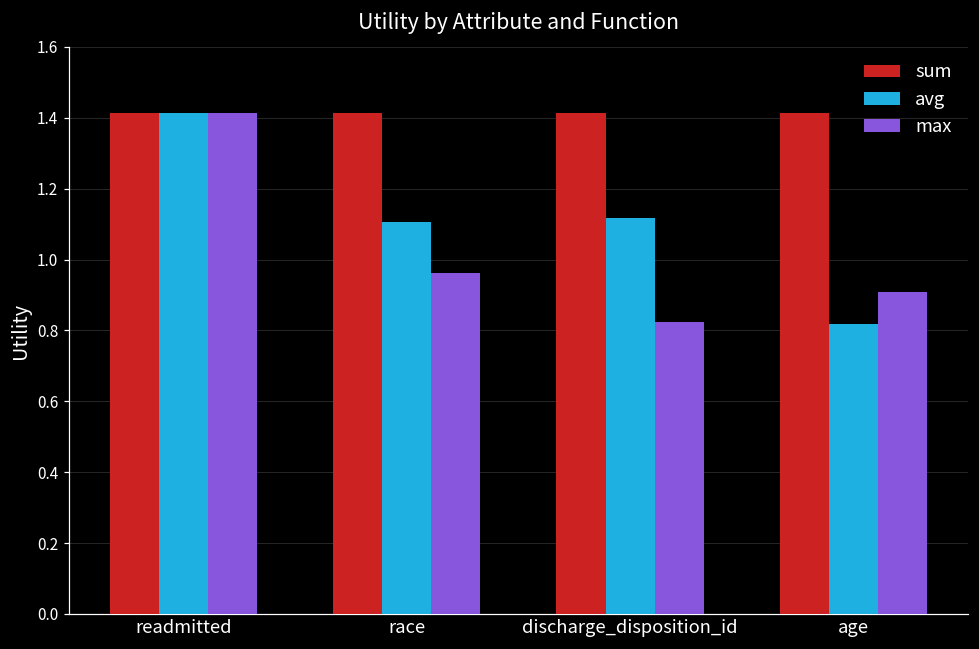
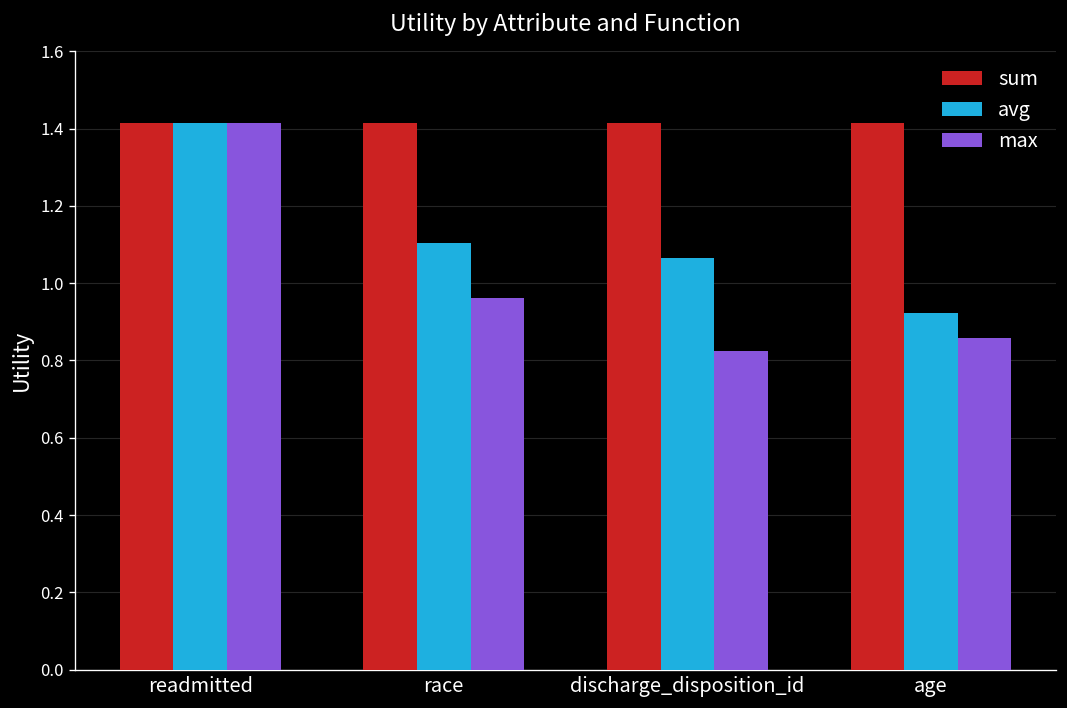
avg, discharge_disposition_id: 1.12 -> 1.06
avg, age: 0.82 -> 0.92
max, age: 0.91 -> 0.86
